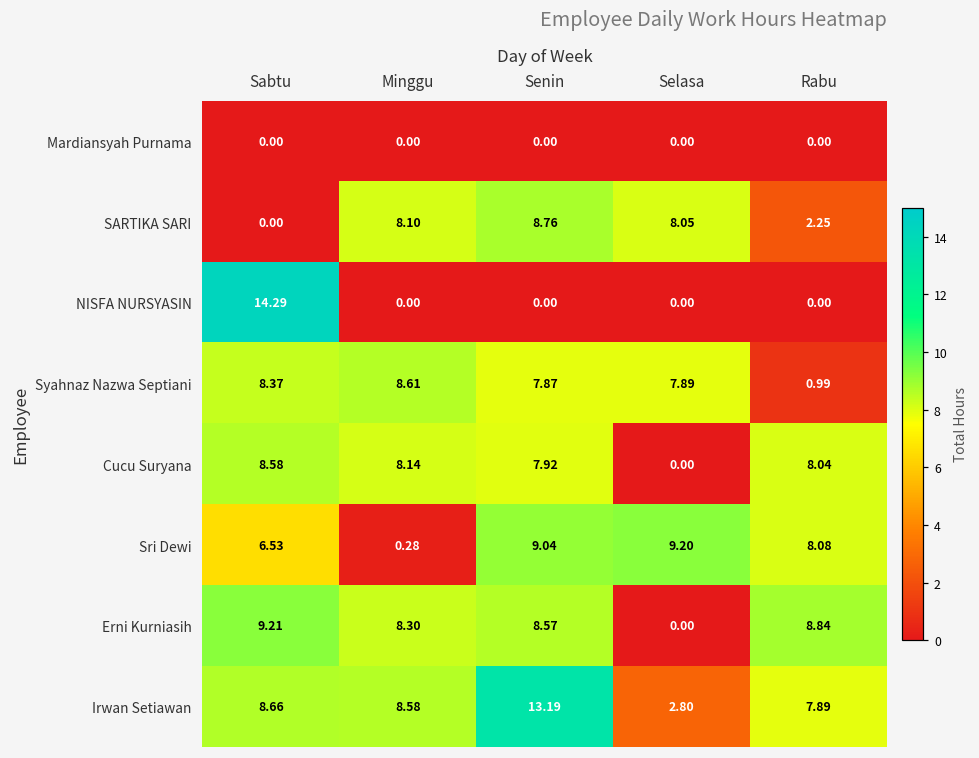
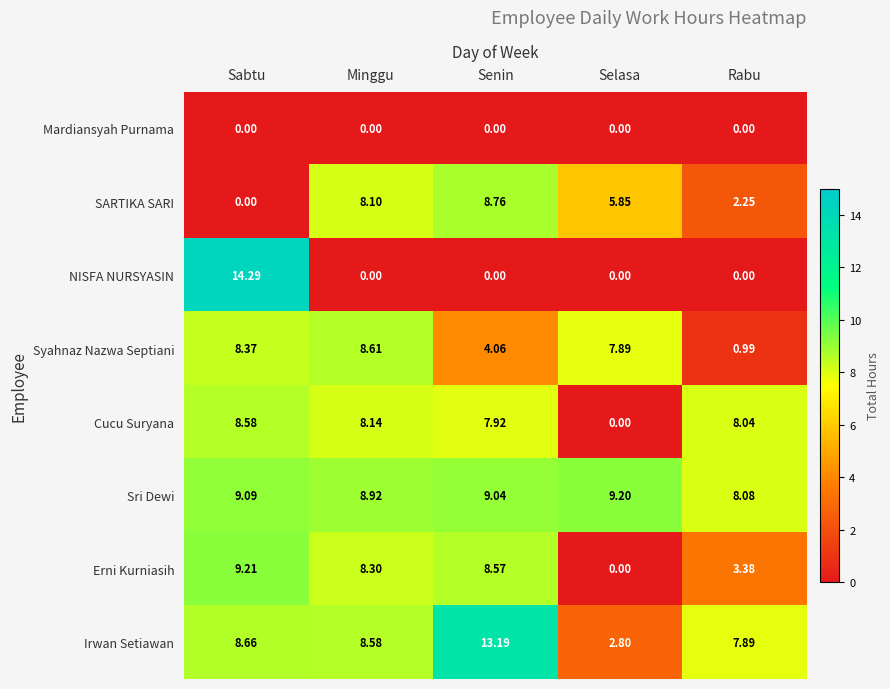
SARTIKA SARI, Selasa: 8.05 -> 5.85
Syahnaz Nazwa Septiani, Senin: 7.87 -> 4.06
Sri Dewi, Sabtu: 6.53 -> 9.09
Sri Dewi, Minggu: 0.28 -> 8.92
Erni Kurniasih, Rabu: 8.84 -> 3.38
